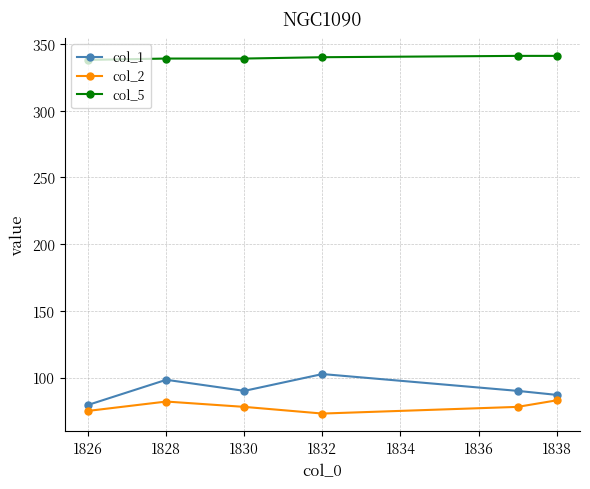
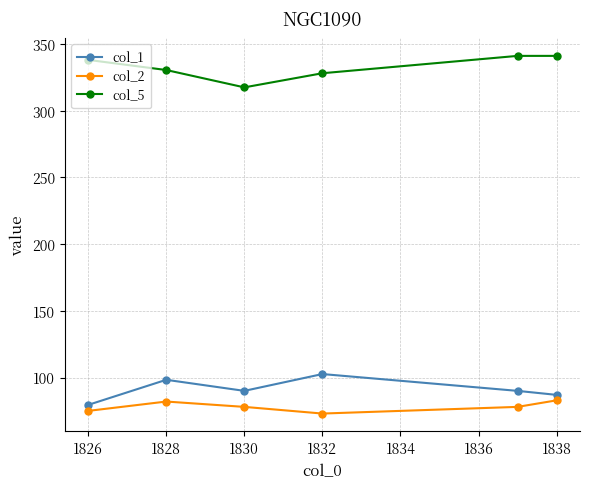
col_5, 1828: 339 -> 330
col_5, 1830: 339 -> 317
col_5, 1832: 340 -> 328
